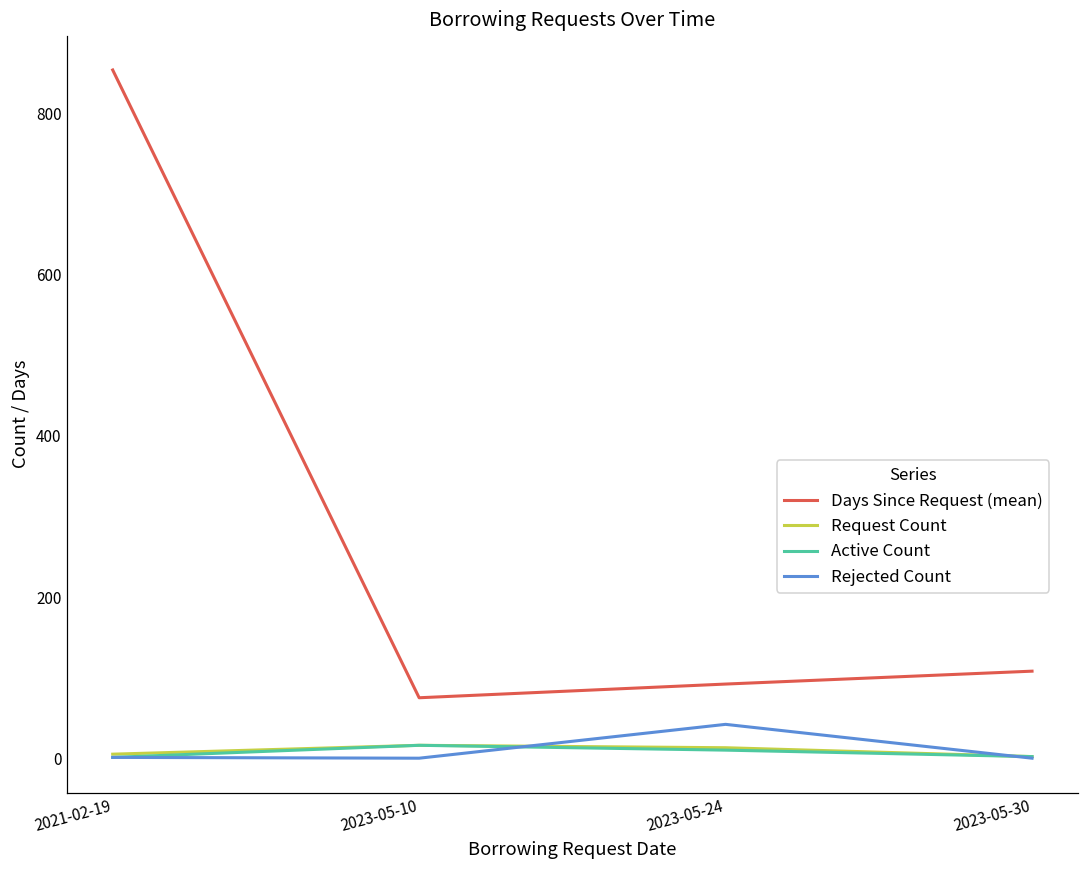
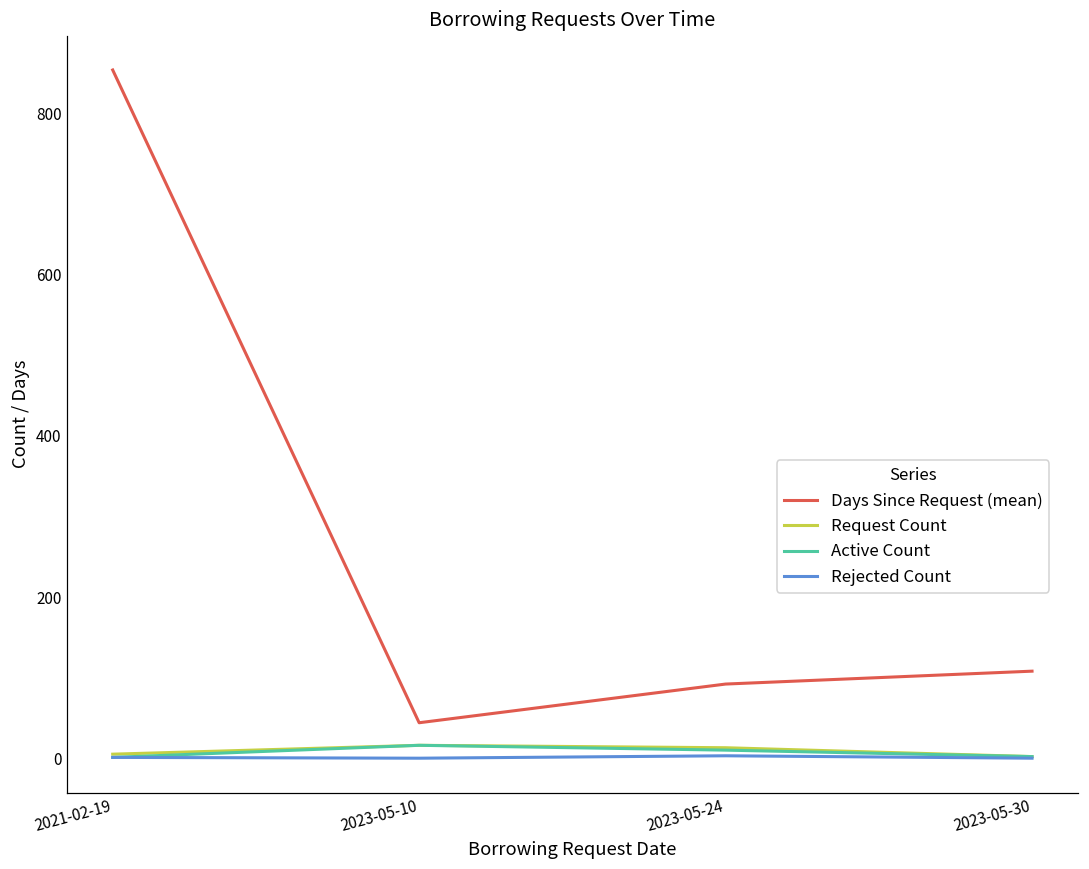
Days Since Request (mean), 2023-05-10: 80 -> 40
Rejected Count, 2023-05-24: 40 -> 0
